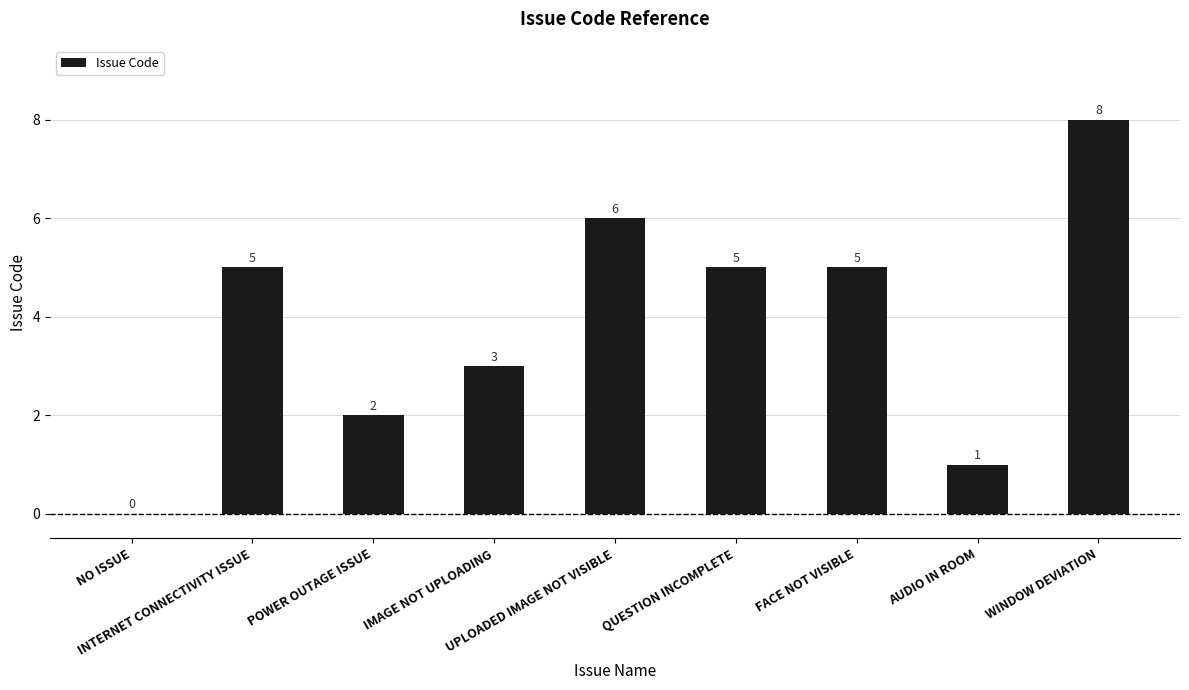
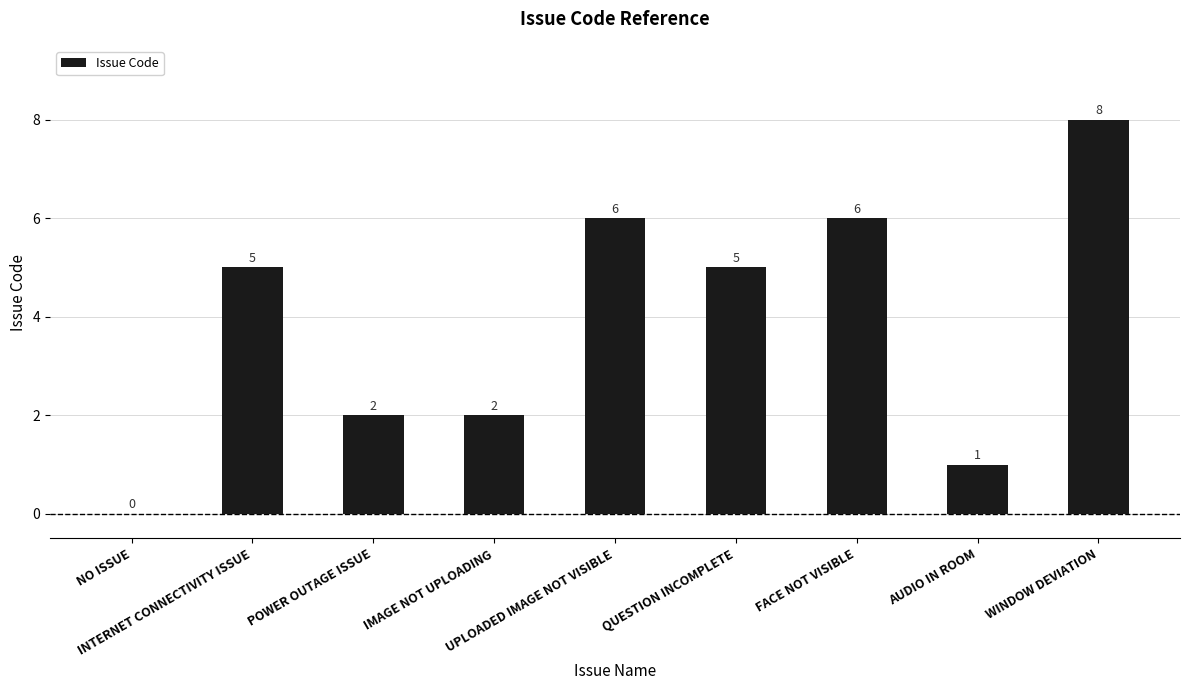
IMAGE NOT UPLOADING: 3 -> 2
FACE NOT VISIBLE: 5 -> 6
